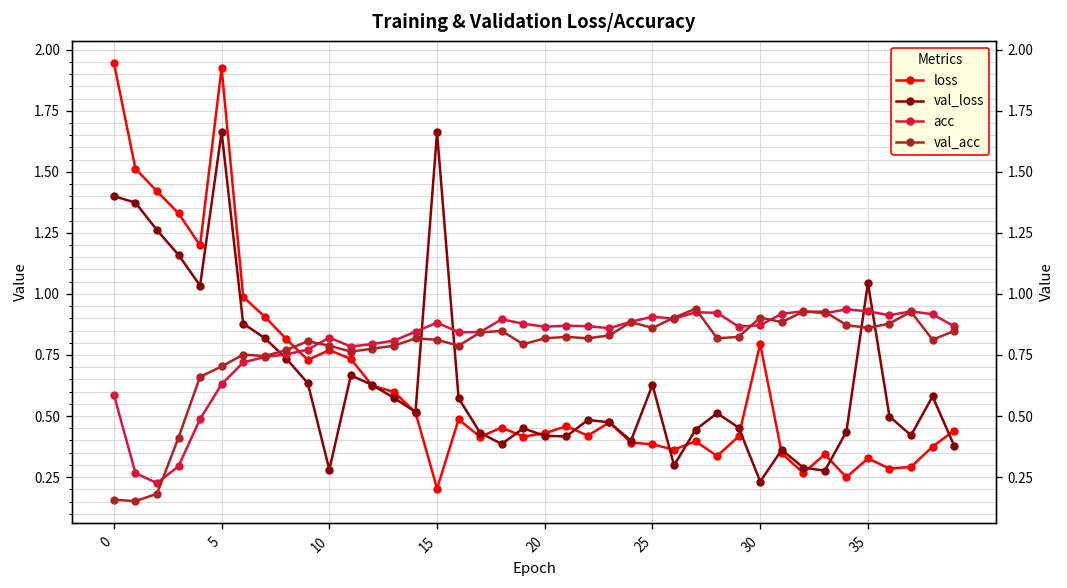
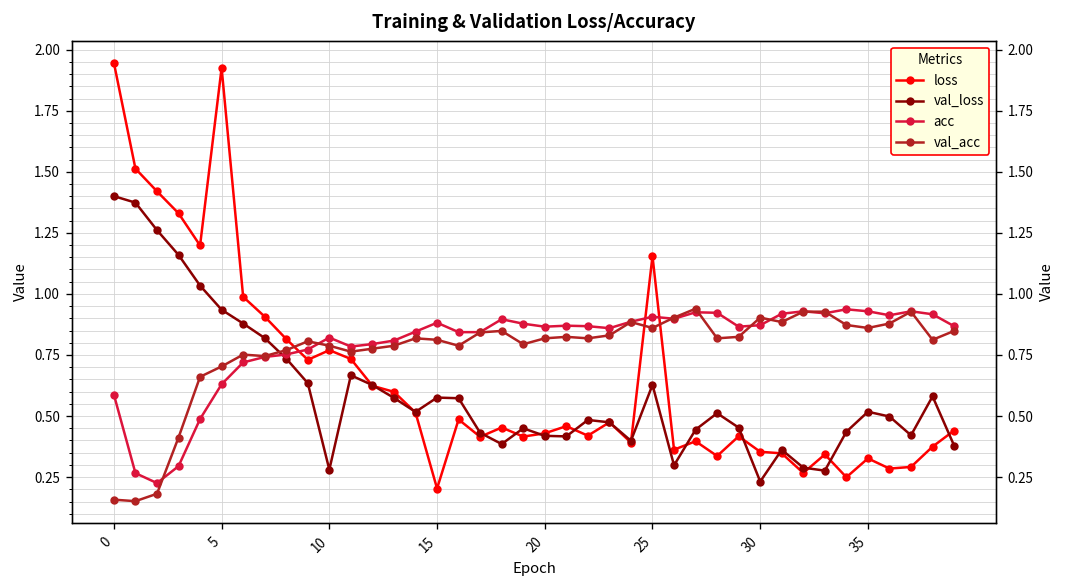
val_loss, 5: 1.66 -> 0.94
val_loss, 15: 1.66 -> 0.58
loss, 25: 0.38 -> 1.15
loss, 30: 0.80 -> 0.35
val_loss, 35: 1.04 -> 0.52
